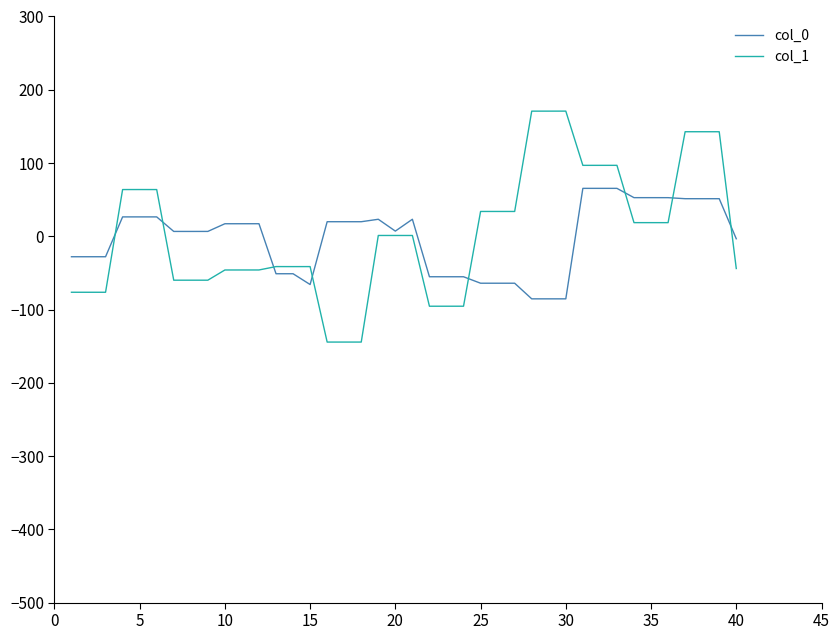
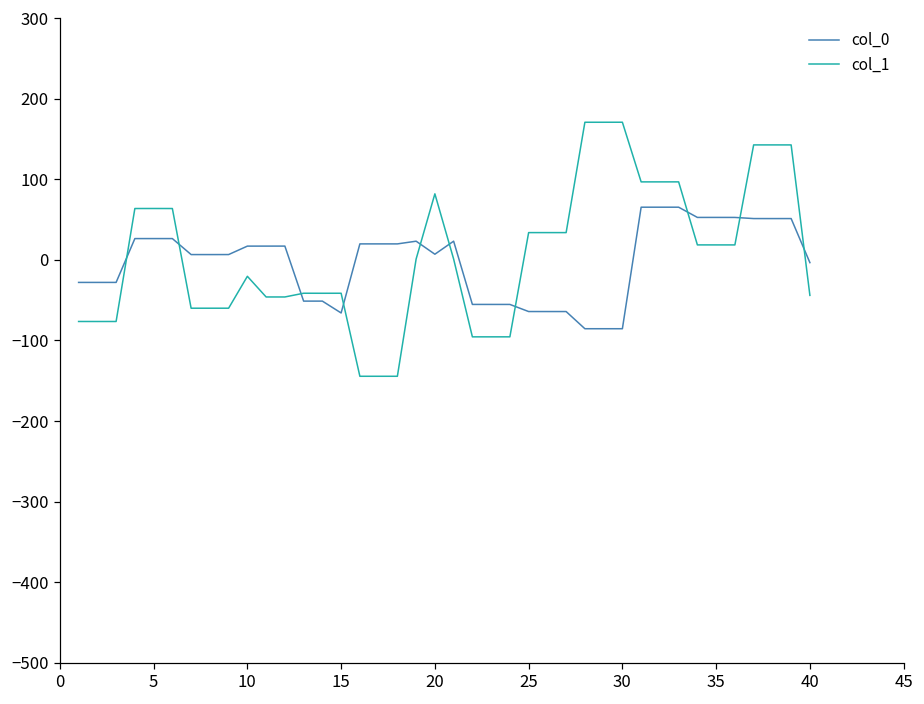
col_1, 10: -50 -> -20
col_1, 20: 0 -> 80
